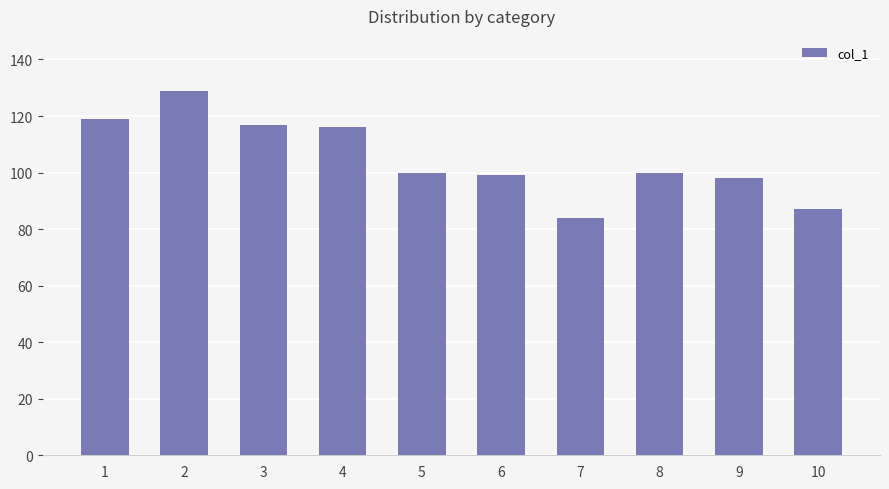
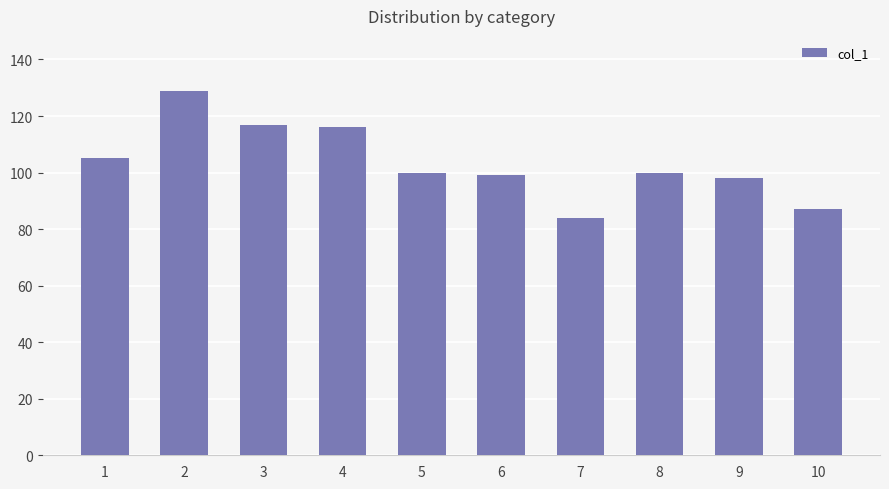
1: 119 -> 105
